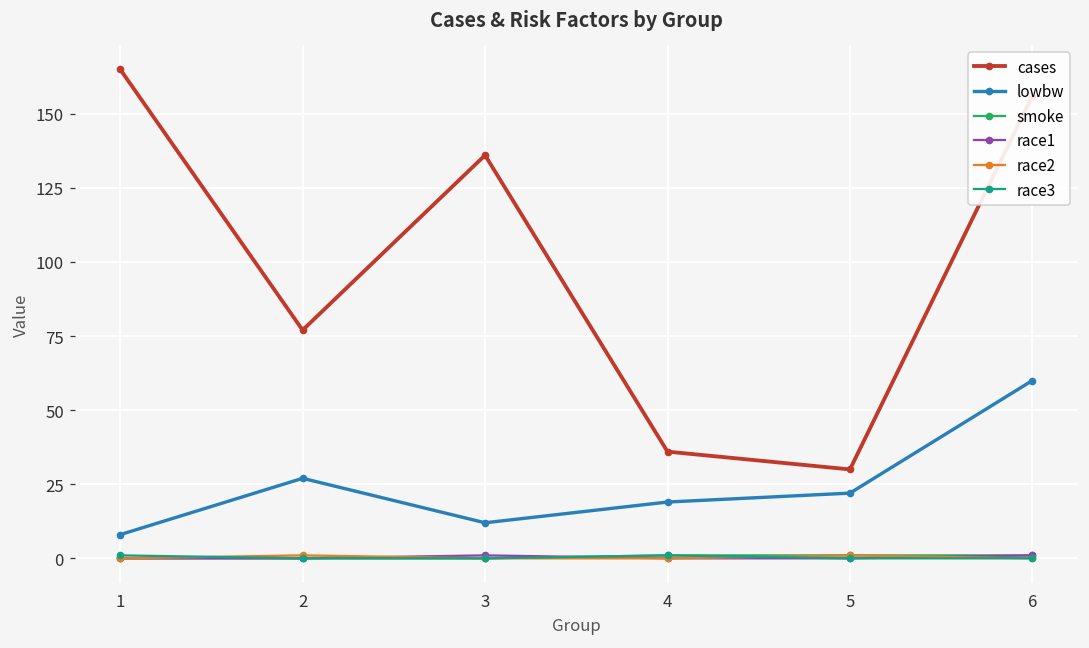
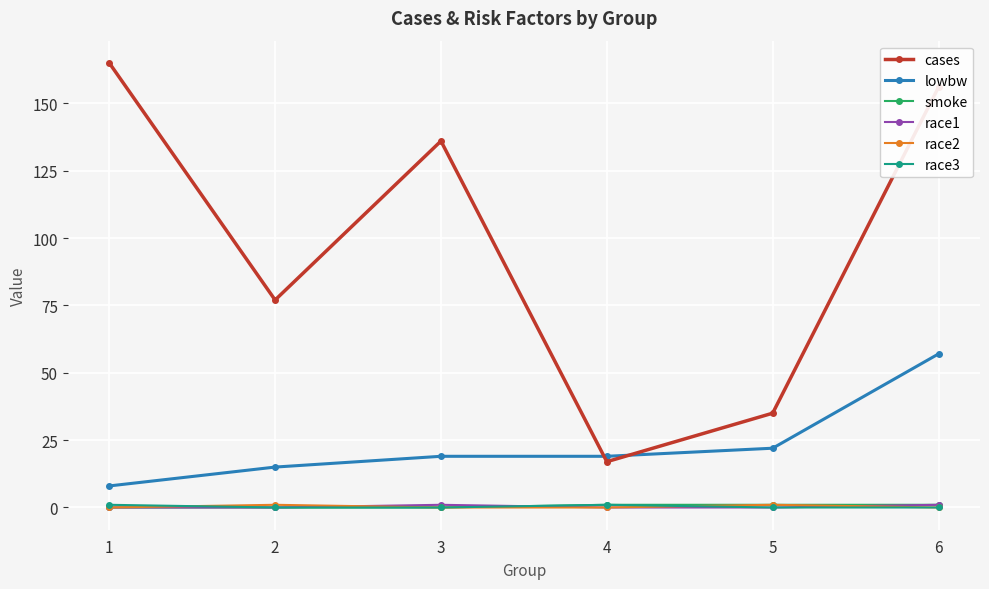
lowbw, 2: 27 -> 15
lowbw, 3: 12 -> 19
cases, 4: 36 -> 17
cases, 5: 30 -> 35
lowbw, 6: 60 -> 57
